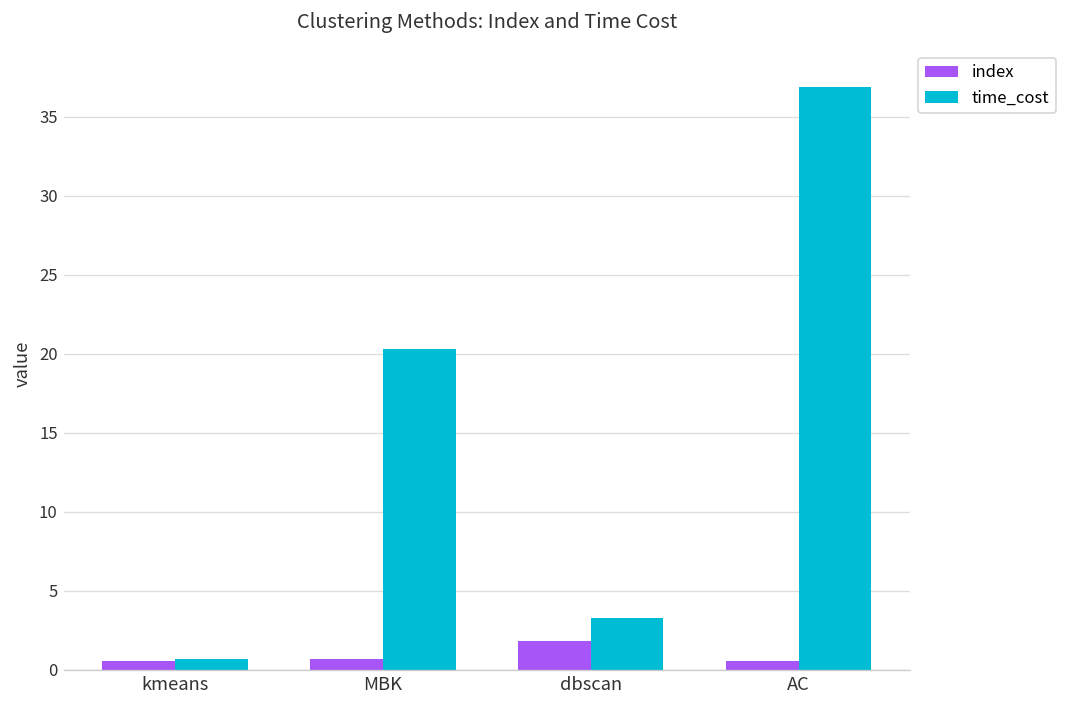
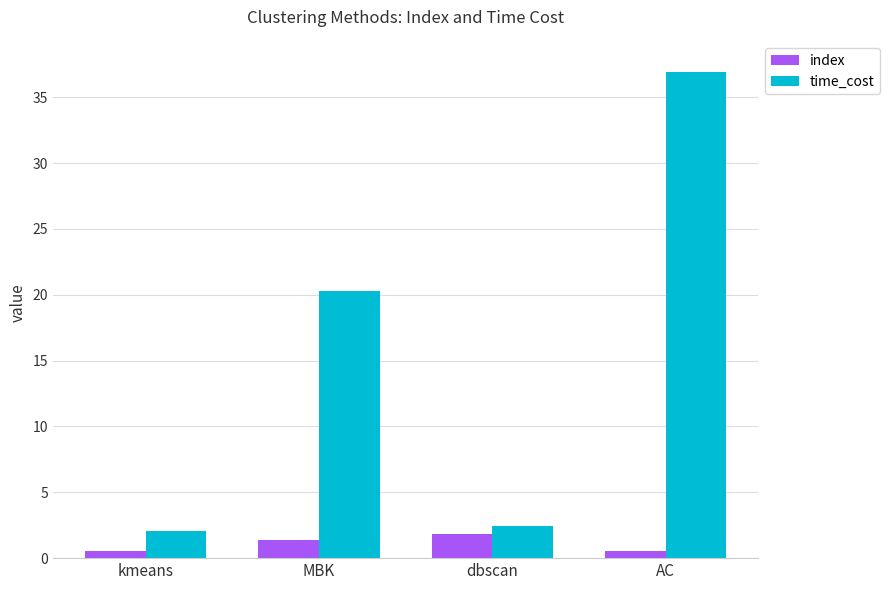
time_cost, kmeans: 0.7 -> 2.1
index, MBK: 0.7 -> 1.3
time_cost, dbscan: 3.3 -> 2.4
